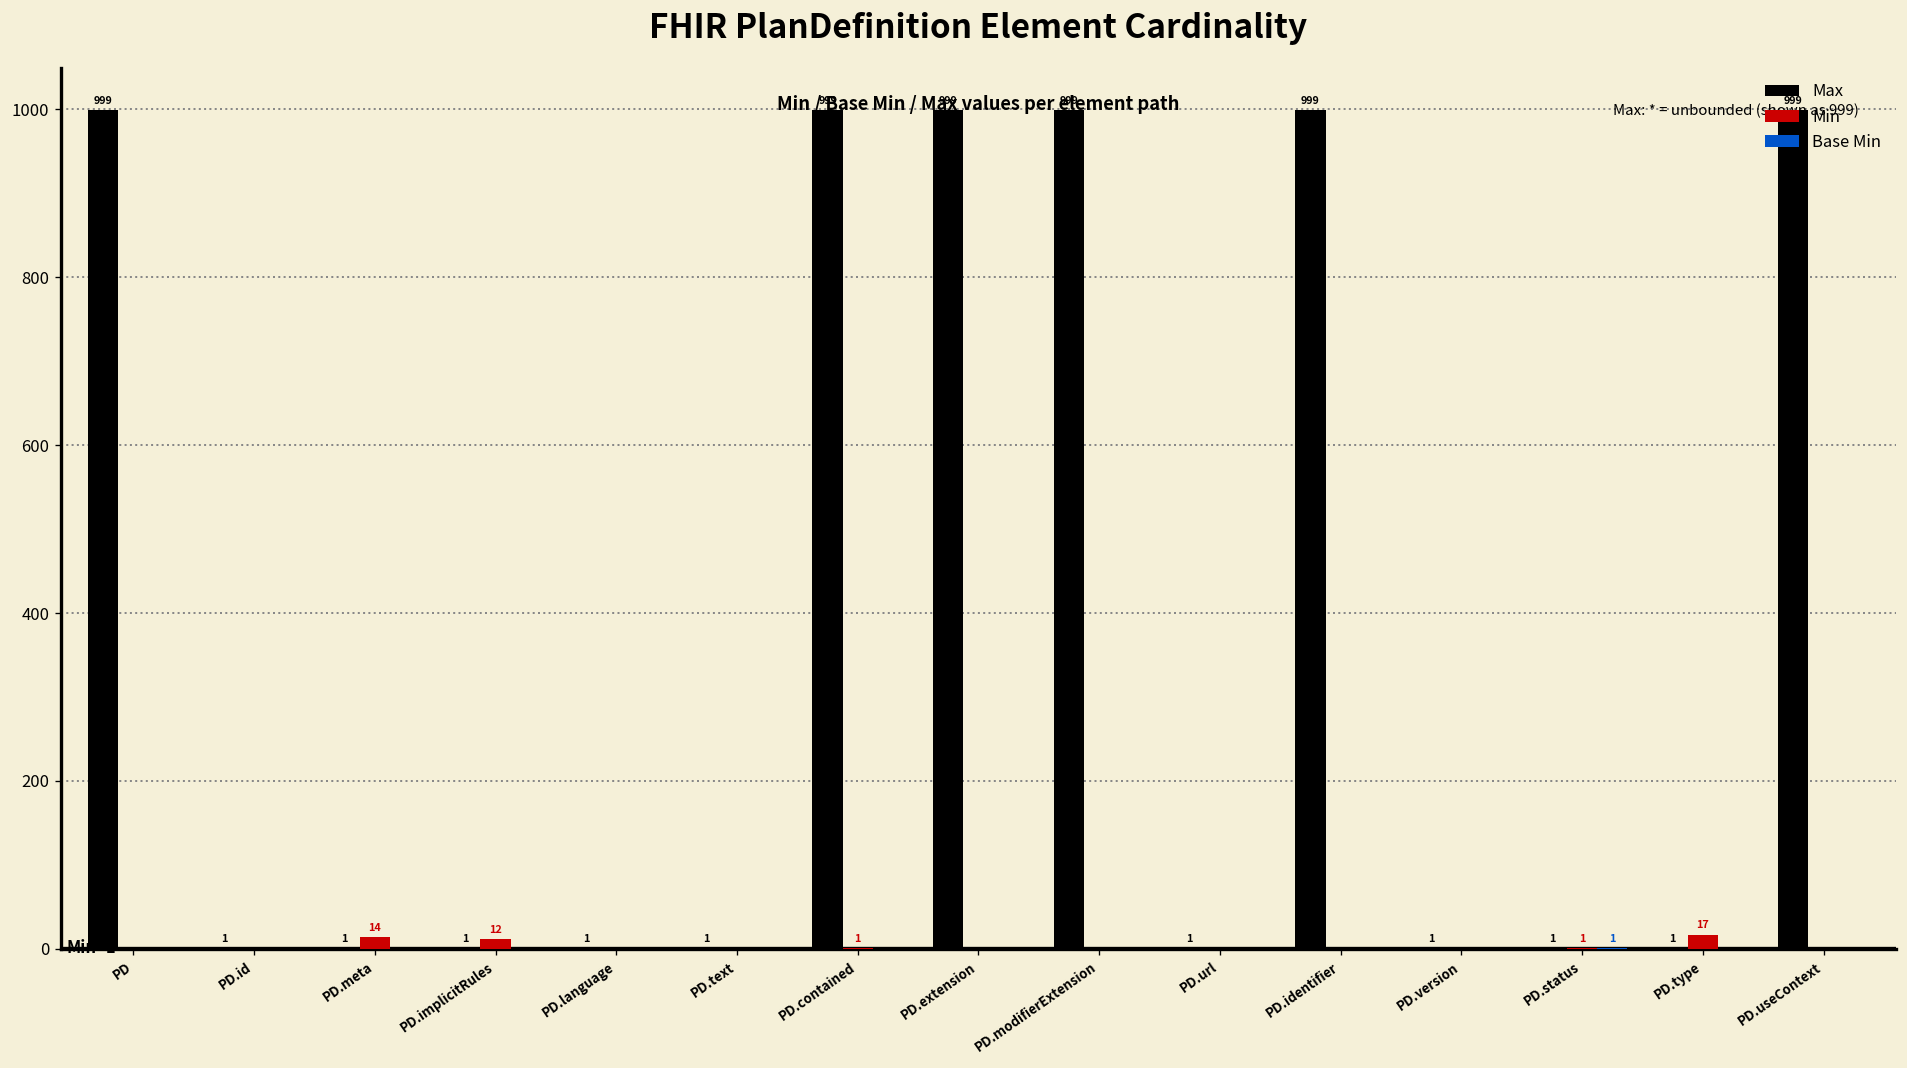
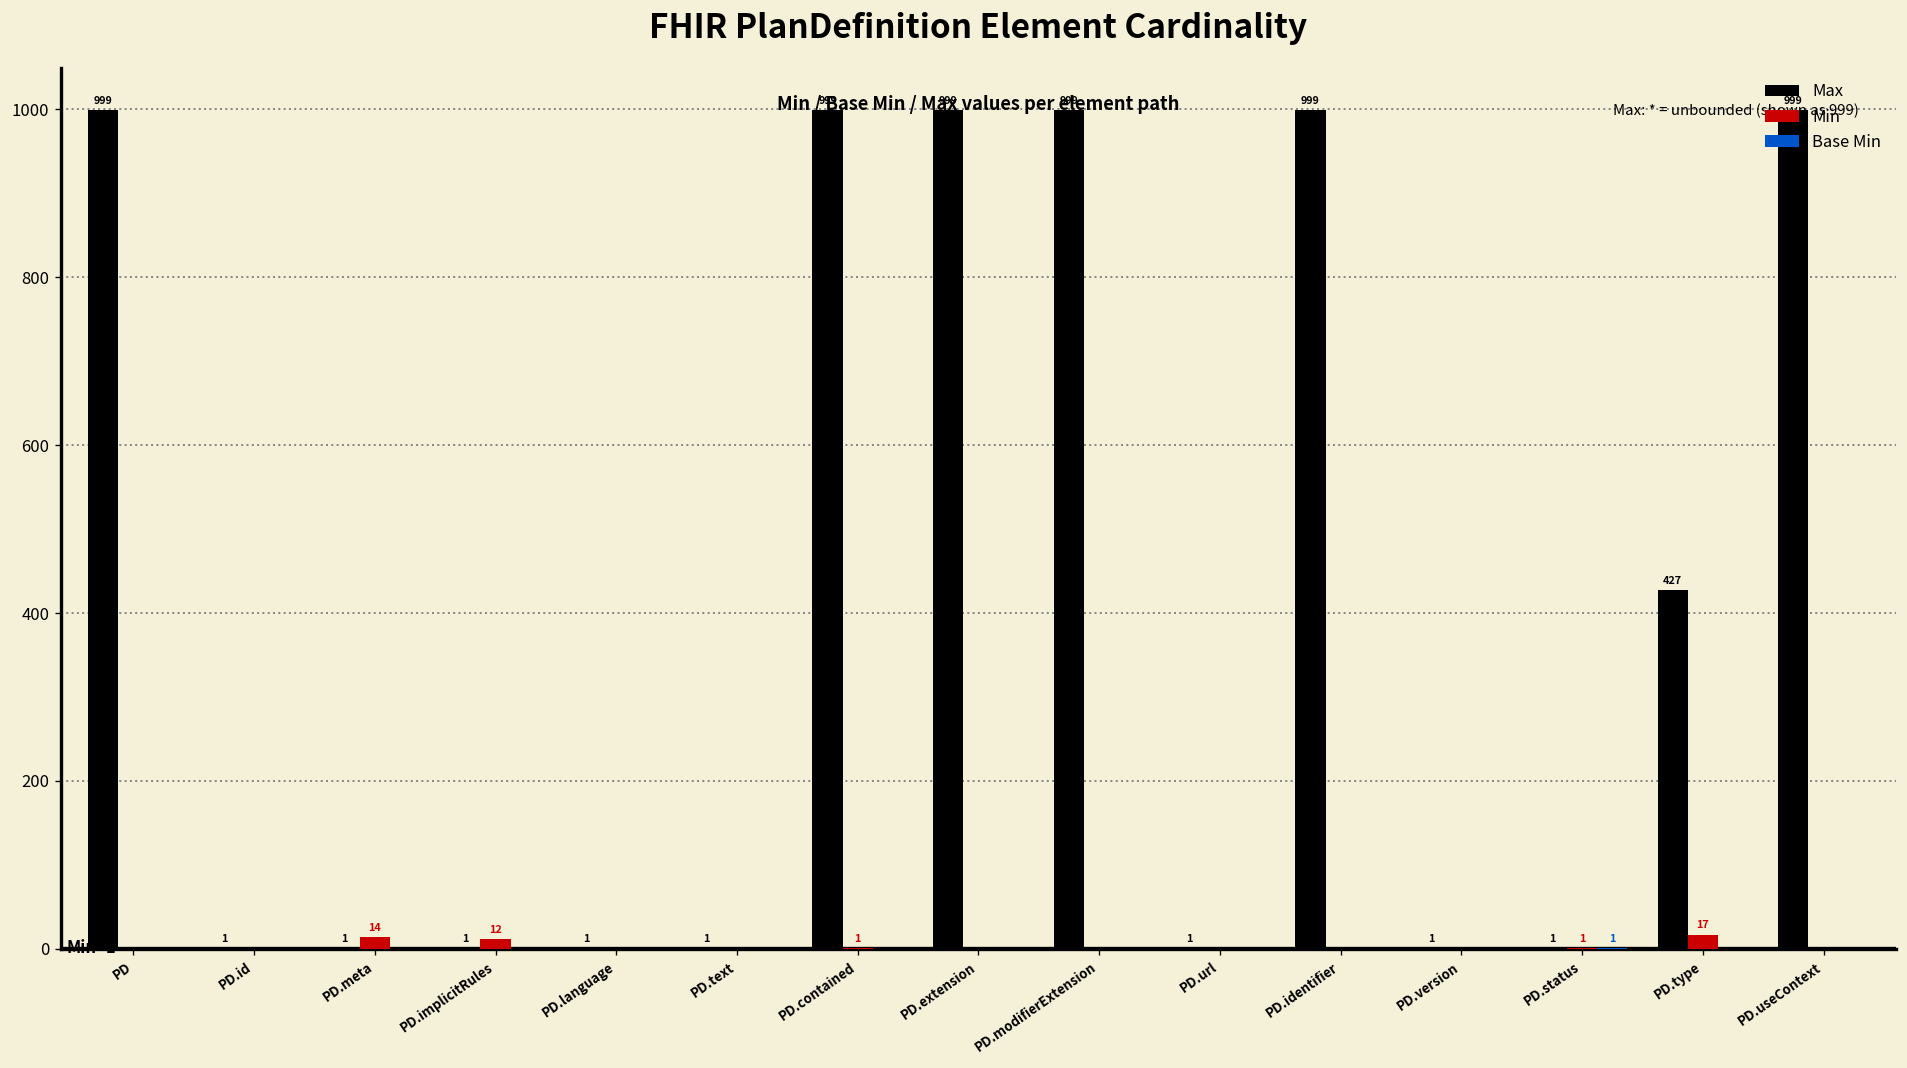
Max, PD.type: 1 -> 427
